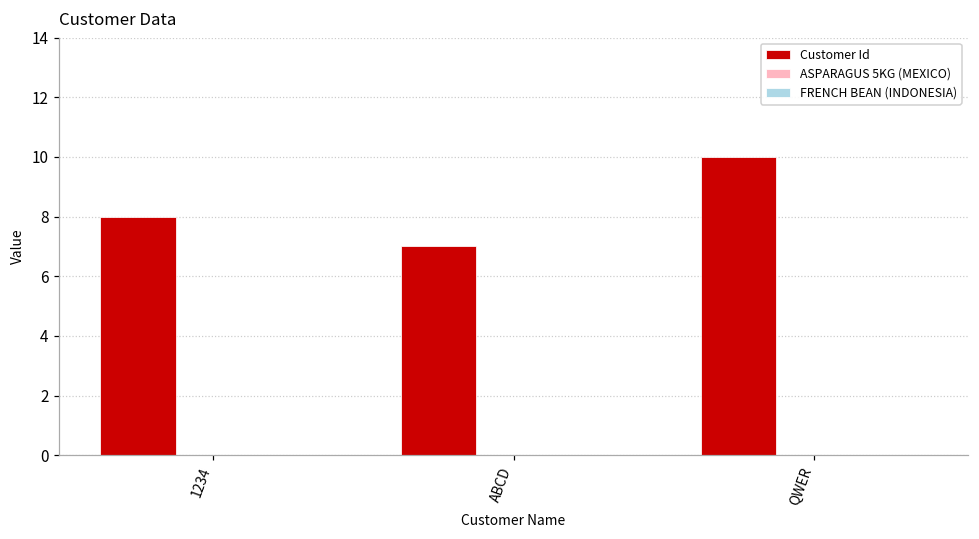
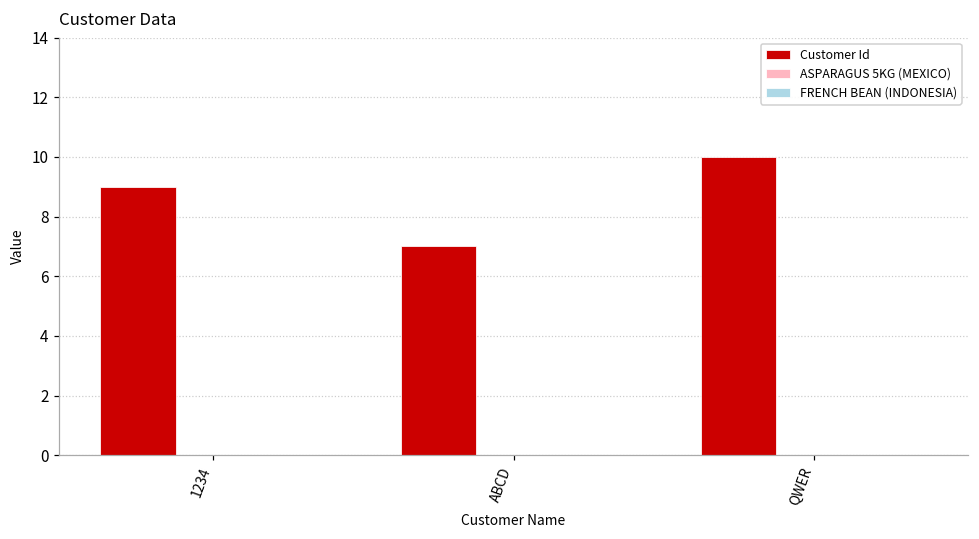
Customer Id, 1234: 8 -> 9
